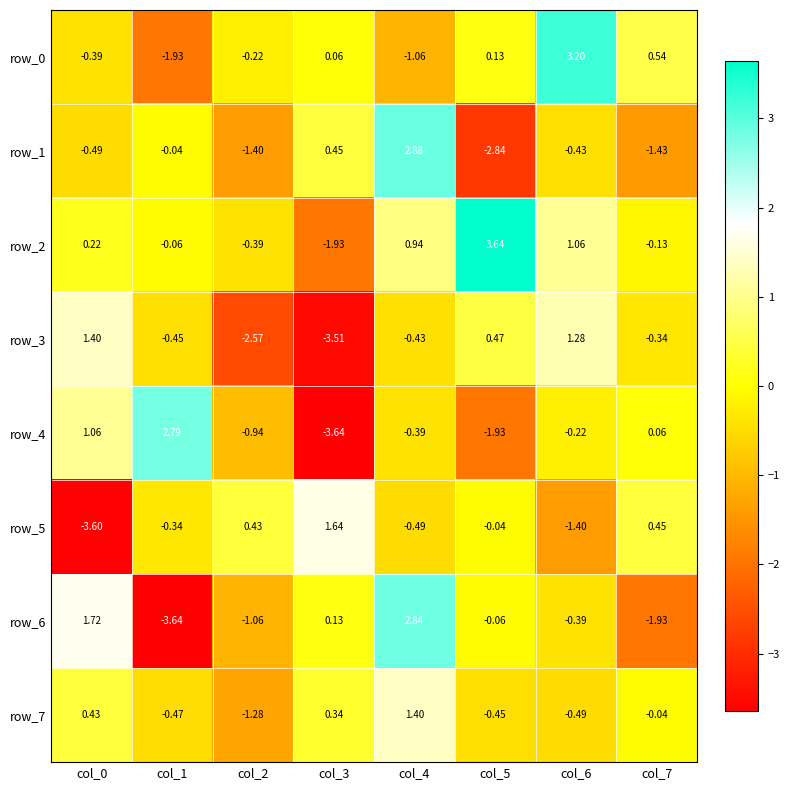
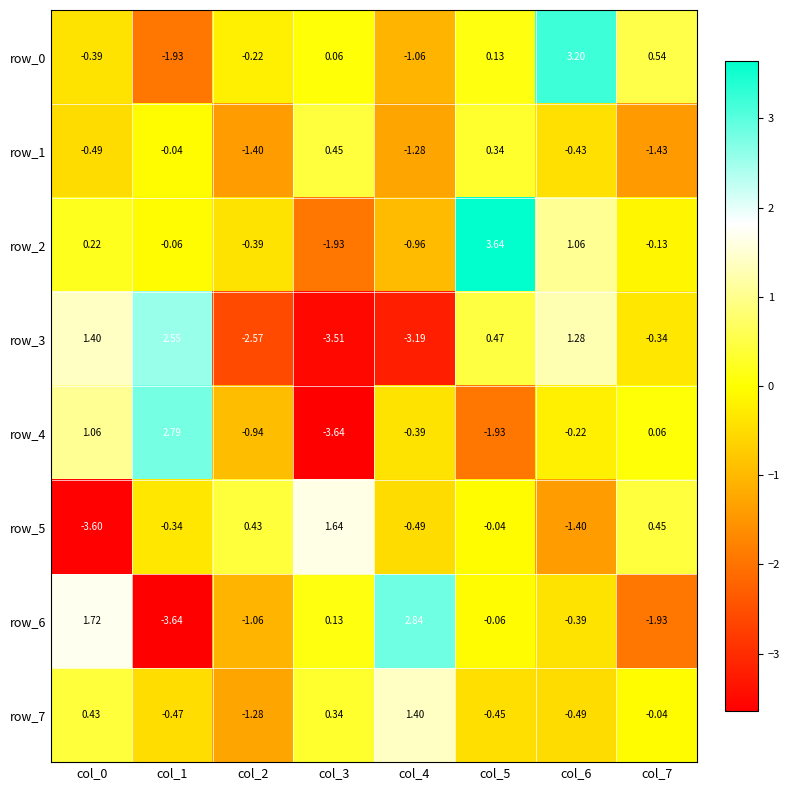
row_1, col_4: 2.88 -> -1.28
row_1, col_5: -2.84 -> 0.34
row_2, col_4: 0.94 -> -0.96
row_3, col_1: -0.45 -> 2.55
row_3, col_4: -0.43 -> -3.19
